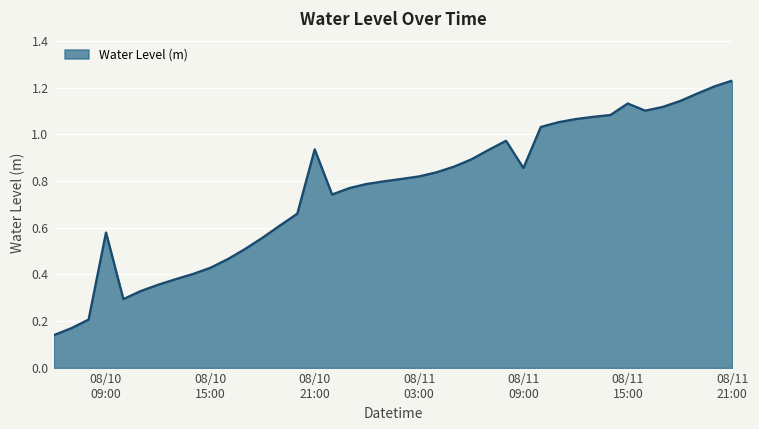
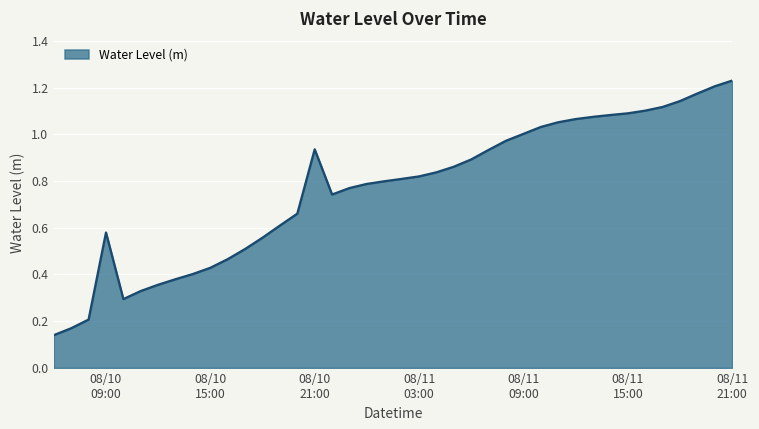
08/11 09:00: 0.86 -> 1.00
08/11 15:00: 1.13 -> 1.09
